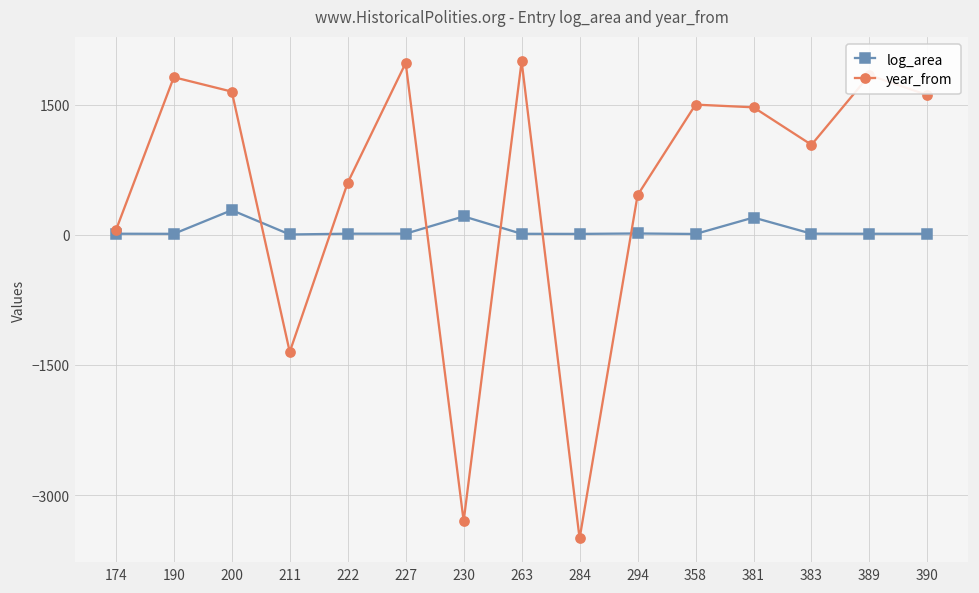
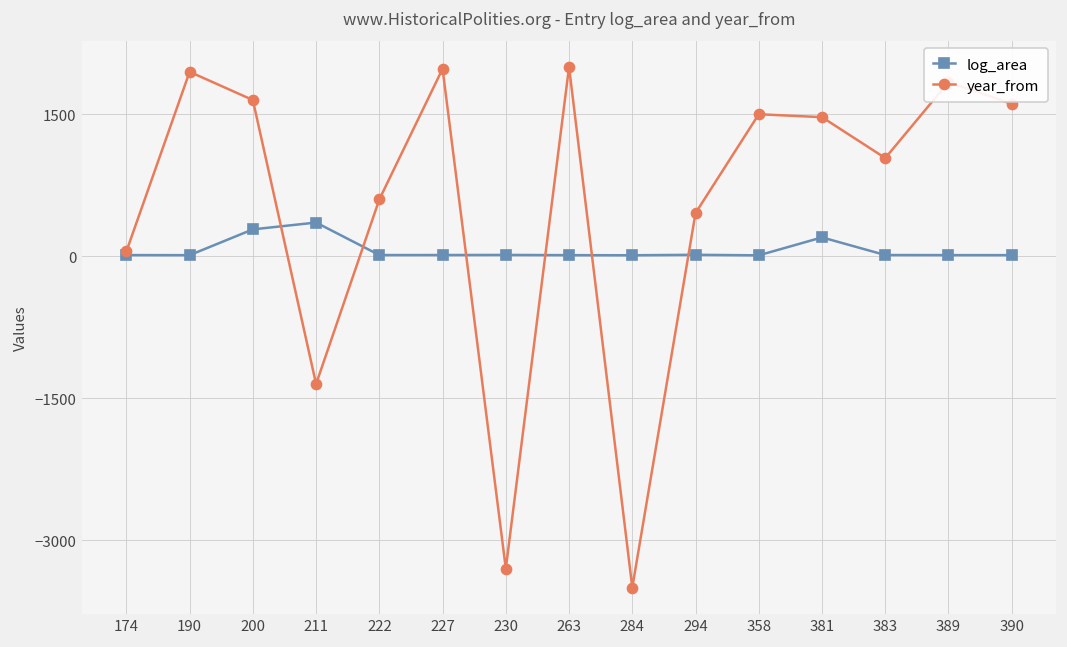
year_from, 190: 1800 -> 1900
log_area, 211: 0 -> 400
log_area, 230: 200 -> 0
